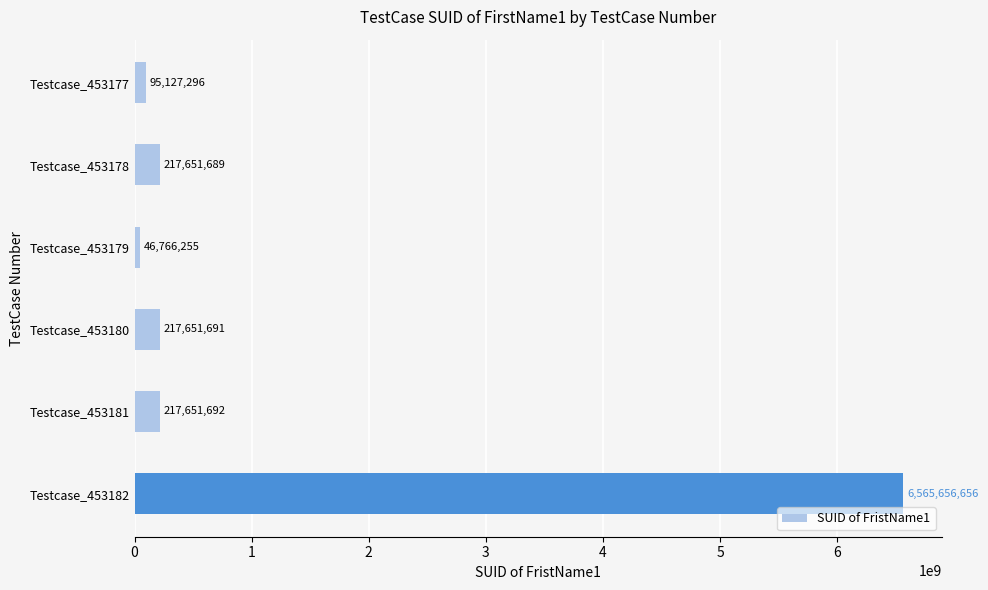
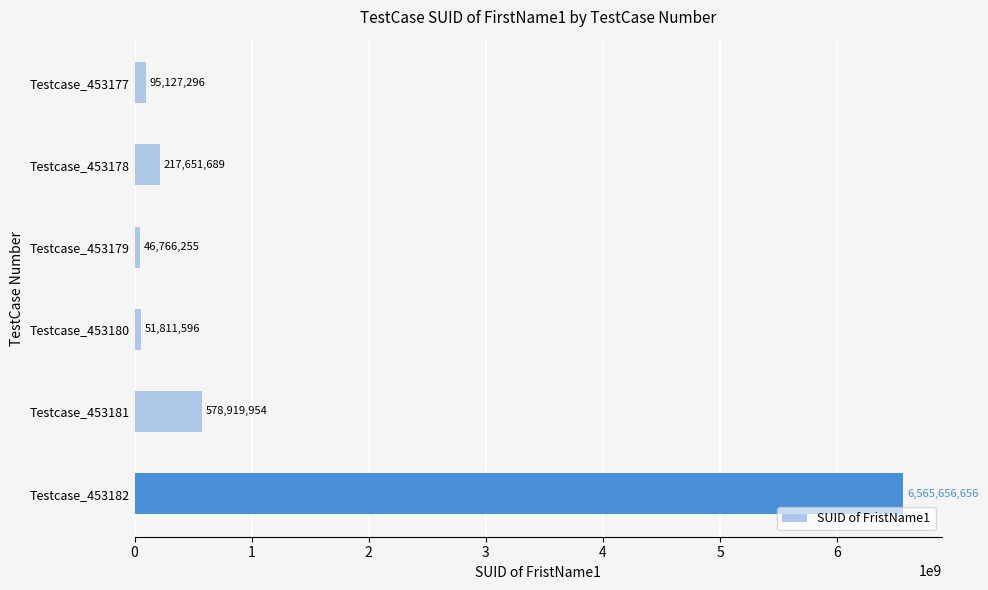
Testcase_453180: 217,651,691 -> 51,811,596
Testcase_453181: 217,651,692 -> 578,919,954
